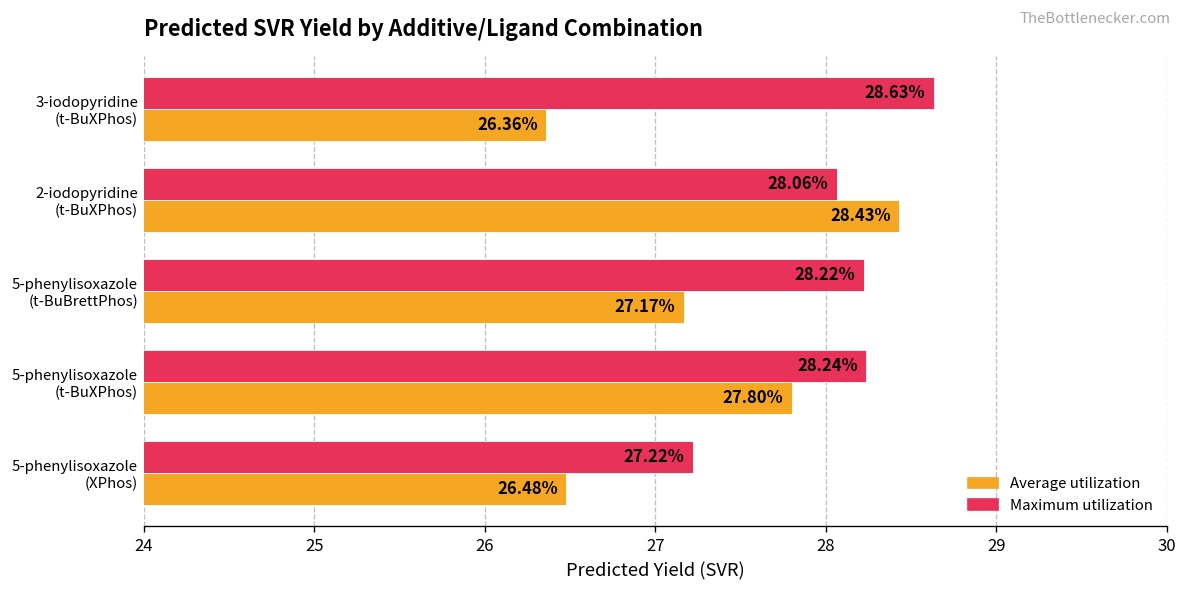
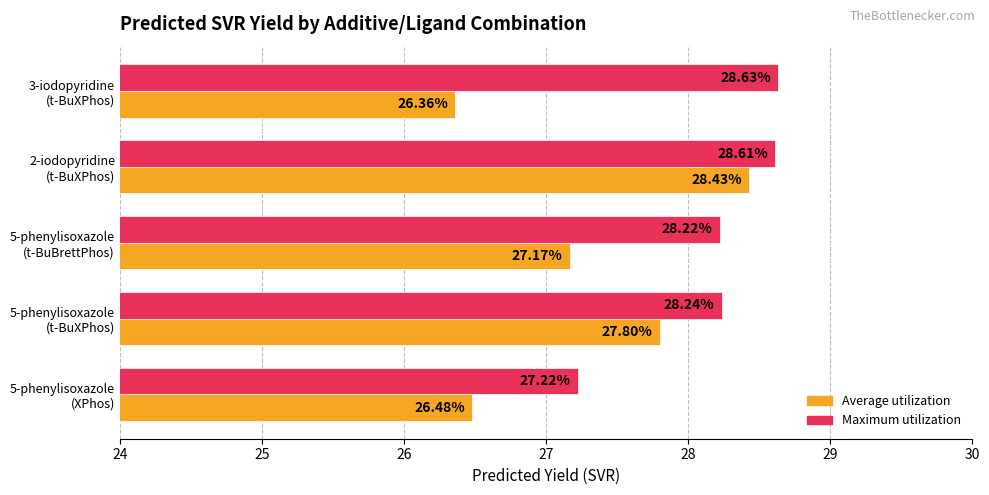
Maximum utilization, 2-iodopyridine (t-BuXPhos): 28.06% -> 28.61%
